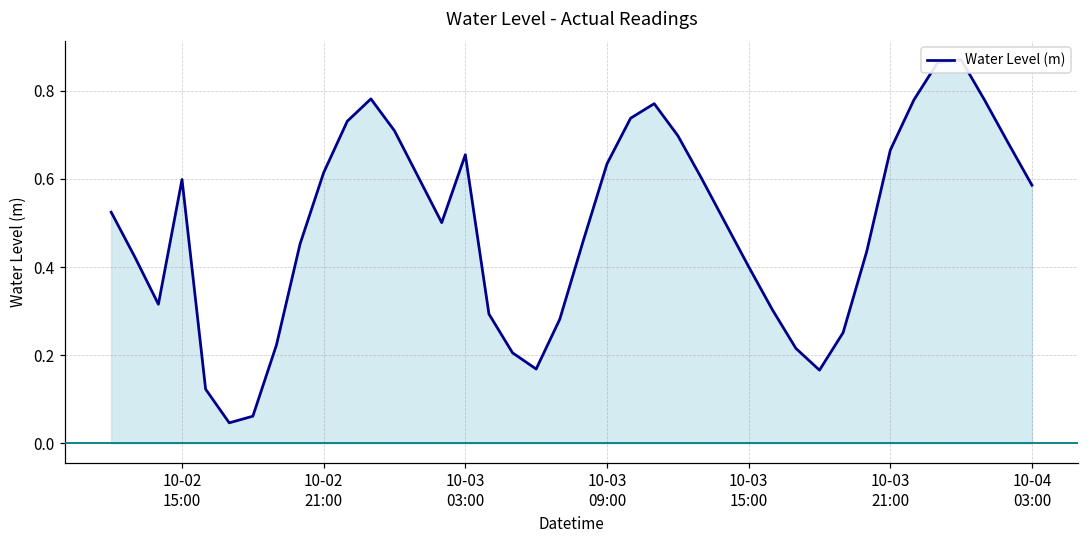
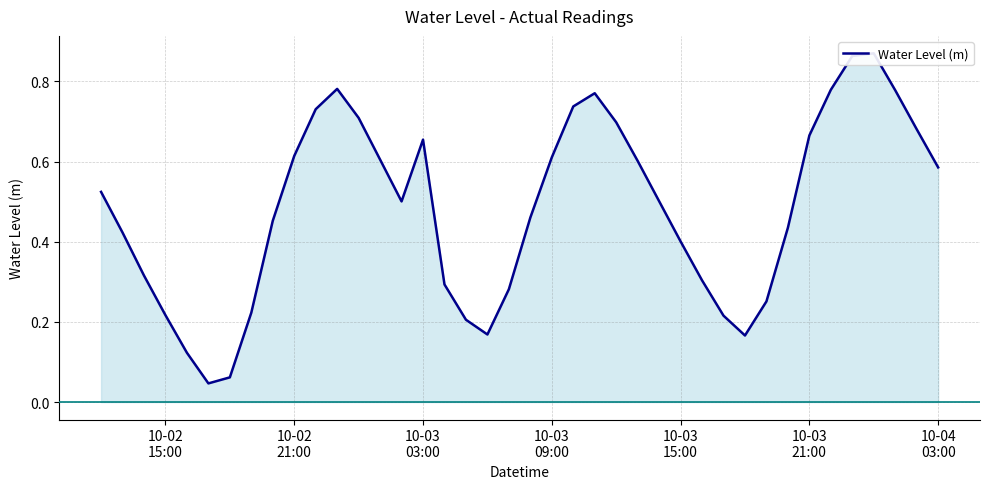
10-02 15:00: 0.60 -> 0.22
10-03 09:00: 0.63 -> 0.61
